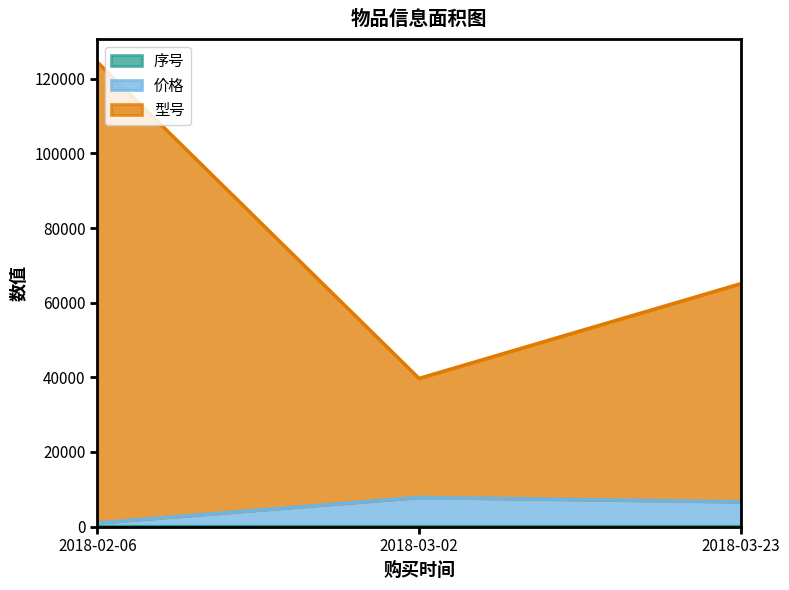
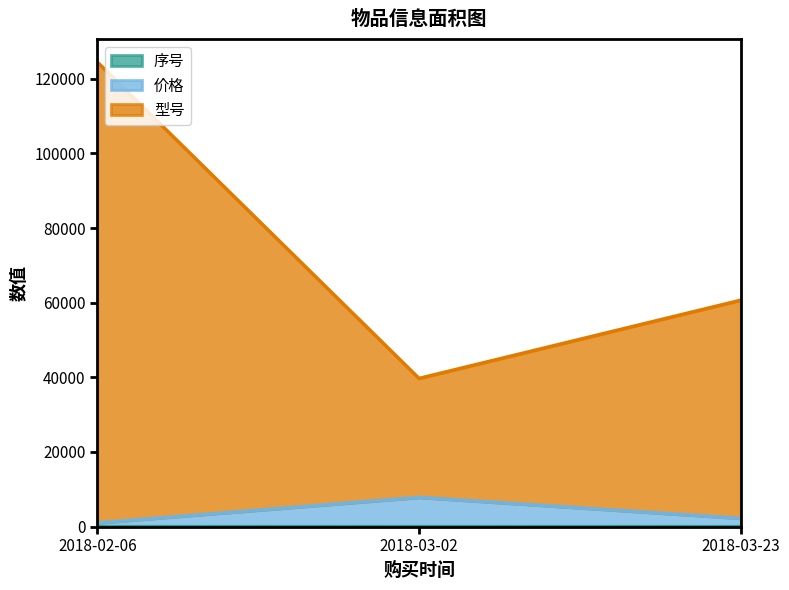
价格, 2018-03-23: 7000 -> 2000
